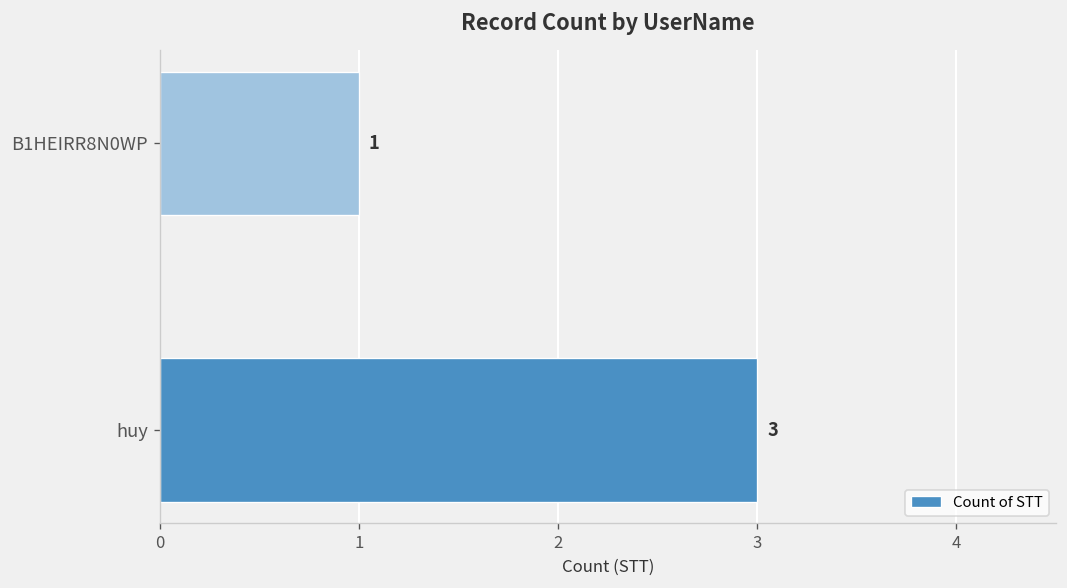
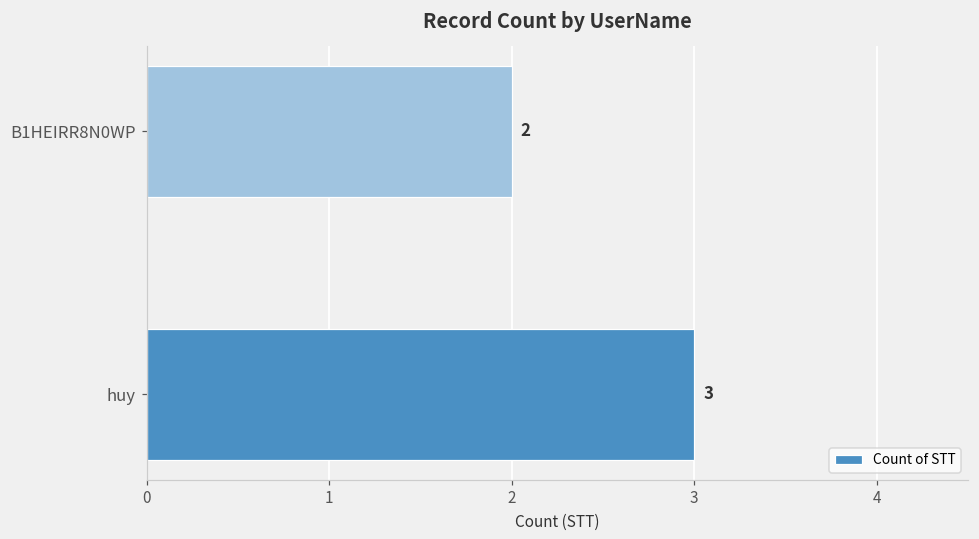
B1HEIRR8N0WP: 1 -> 2
